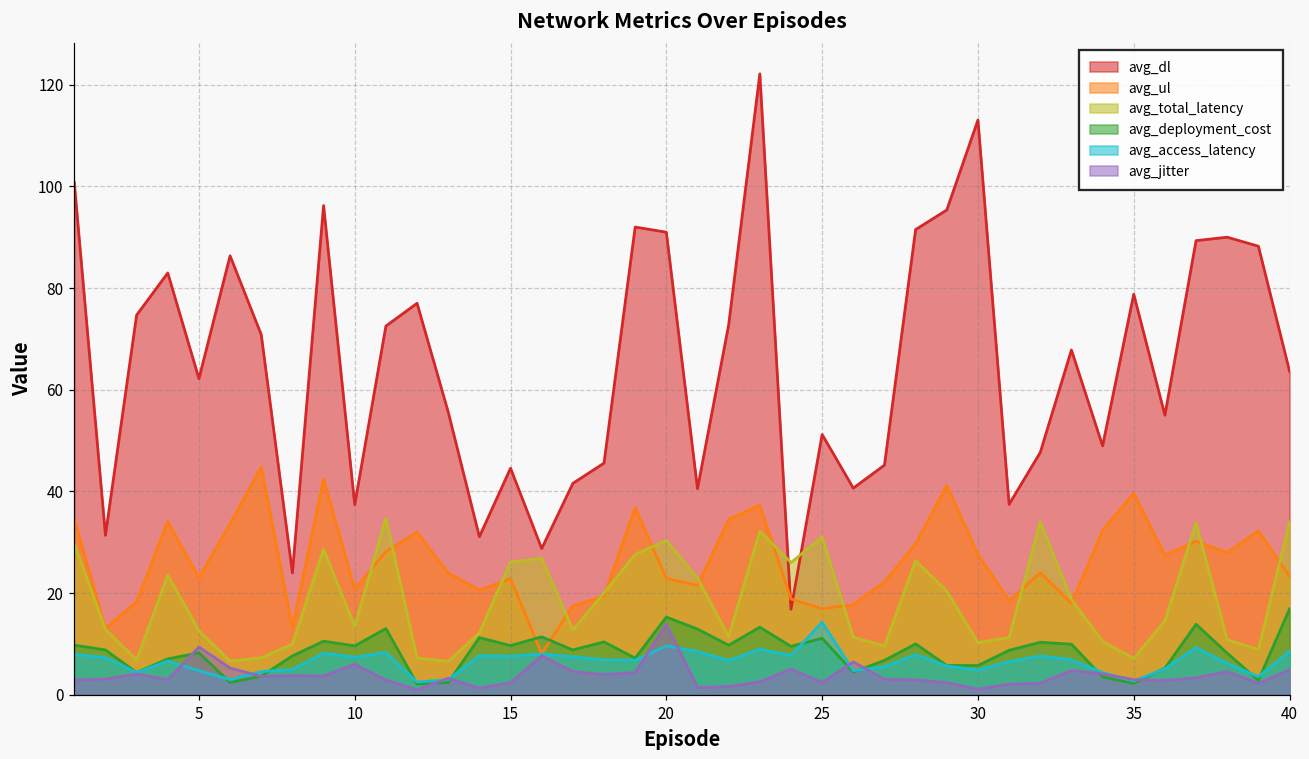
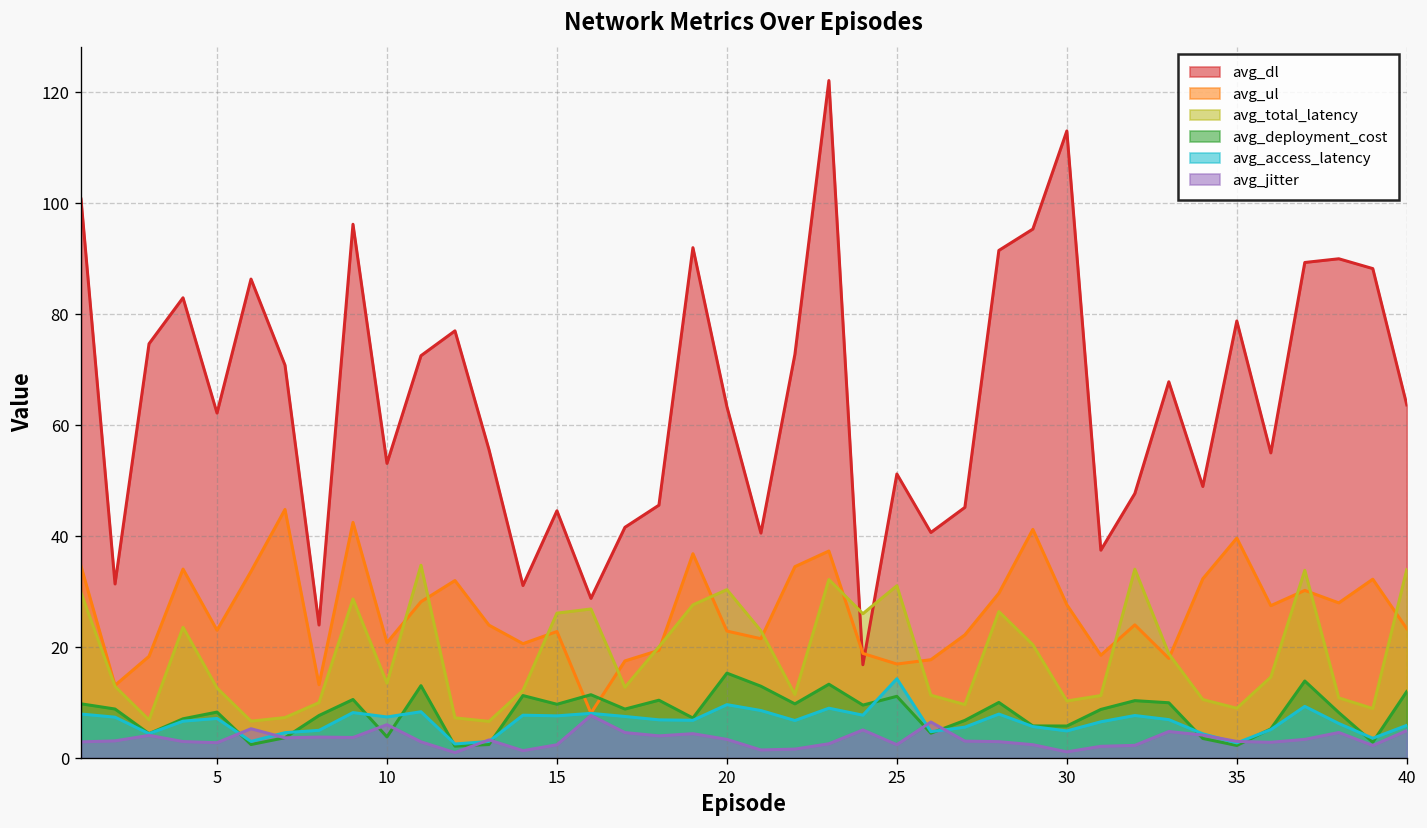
avg_access_latency, 5: 5 -> 7
avg_jitter, 5: 9 -> 3
avg_dl, 10: 37 -> 53
avg_deployment_cost, 10: 10 -> 4
avg_dl, 20: 91 -> 63
avg_jitter, 20: 14 -> 3
avg_total_latency, 35: 7 -> 9
avg_deployment_cost, 40: 17 -> 12
avg_access_latency, 40: 9 -> 6
